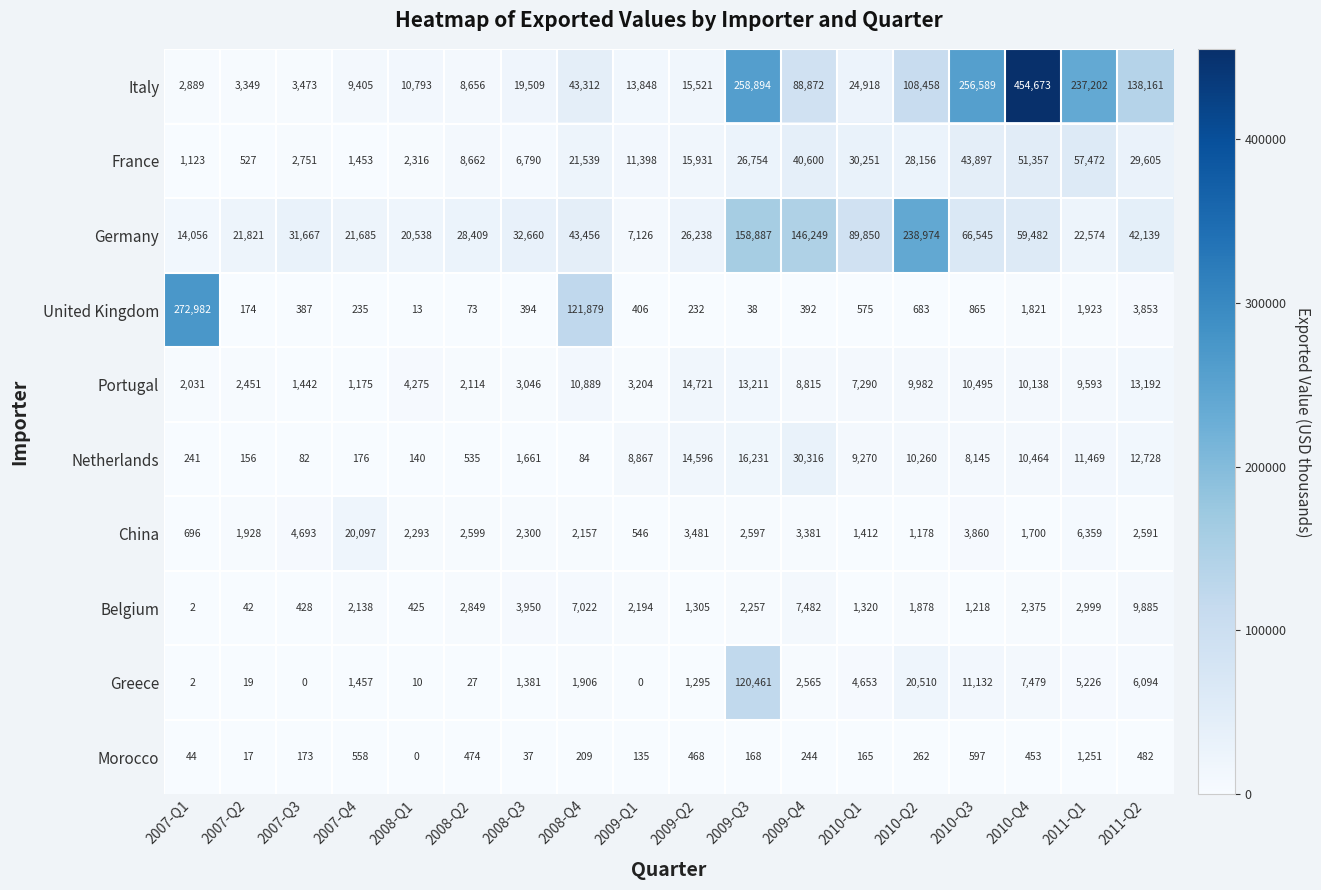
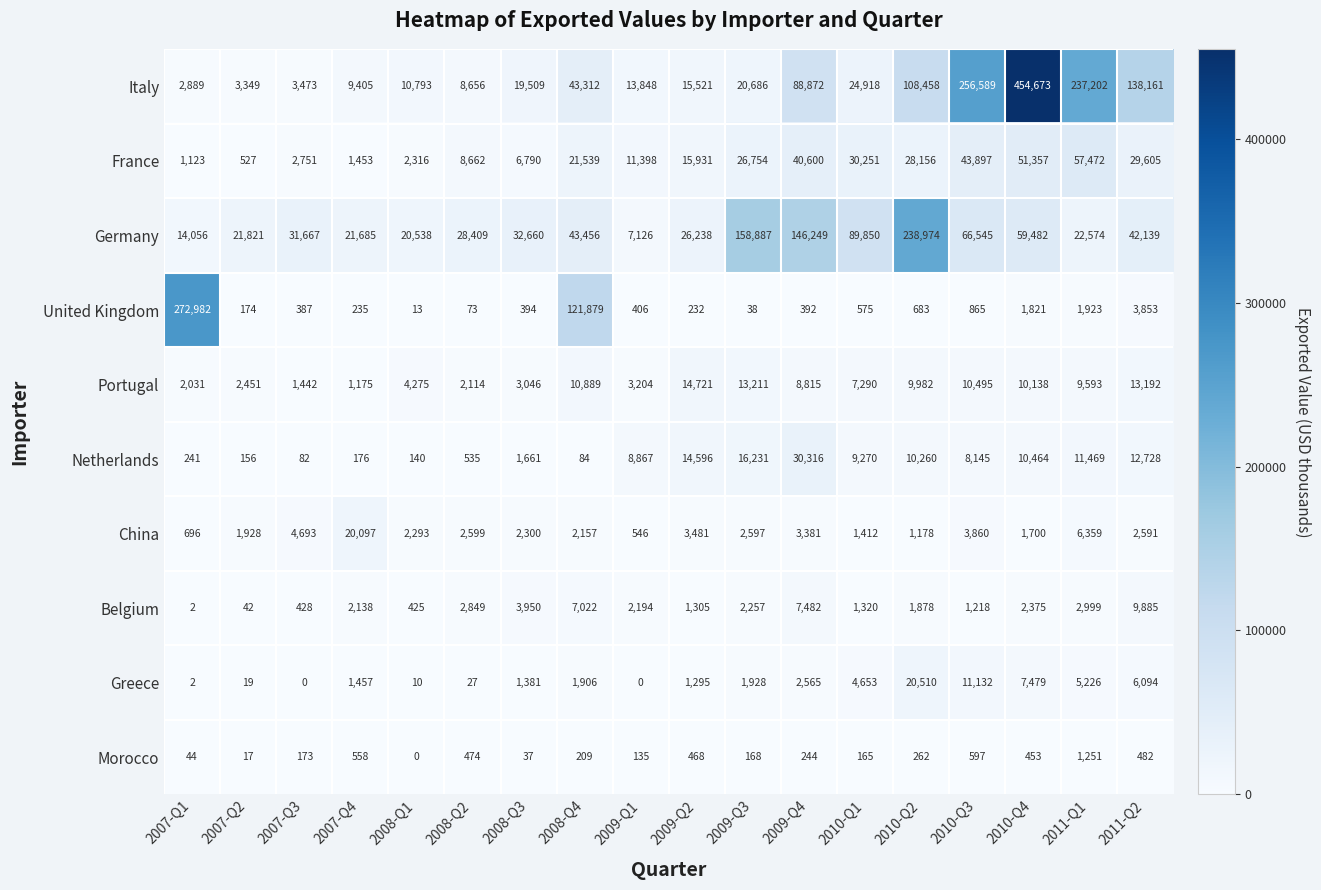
Italy, 2009-Q3: 258,894 -> 20,686
Greece, 2009-Q3: 120,461 -> 1,928
